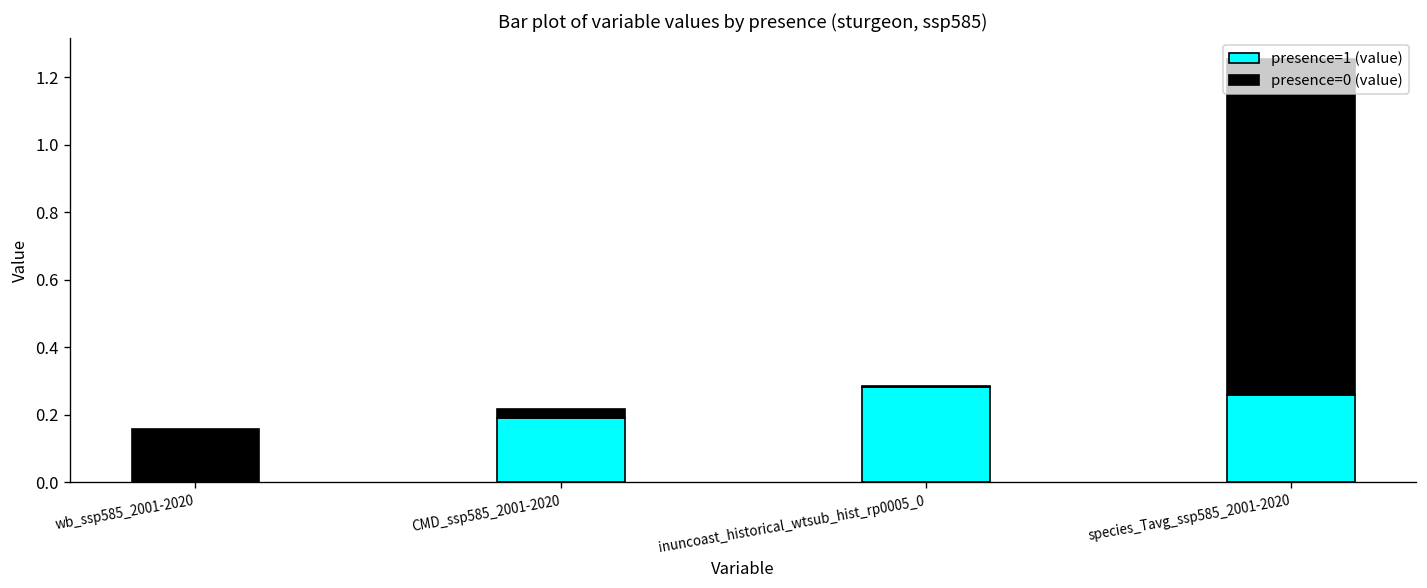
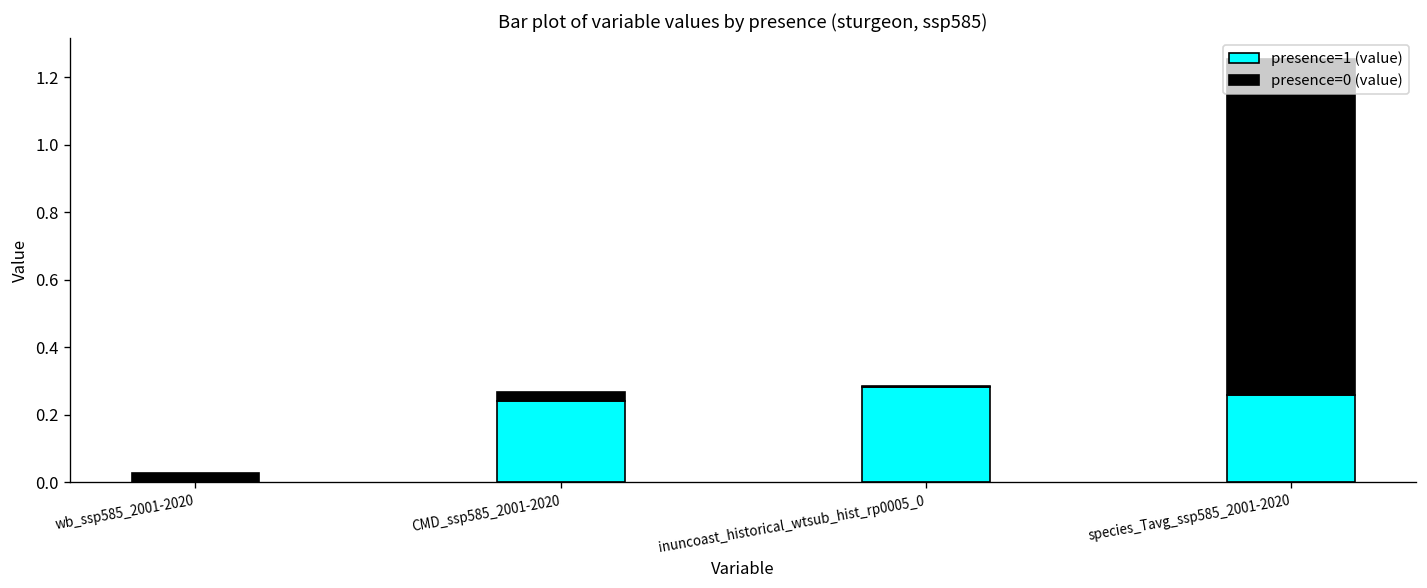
presence=0 (value), wb_ssp585_2001-2020: 0.16 -> 0.03
presence=1 (value), CMD_ssp585_2001-2020: 0.19 -> 0.24
